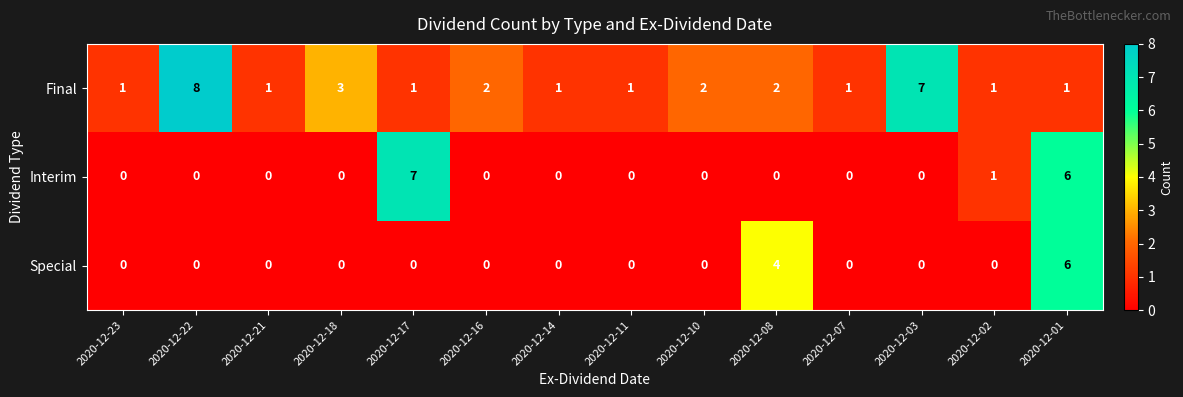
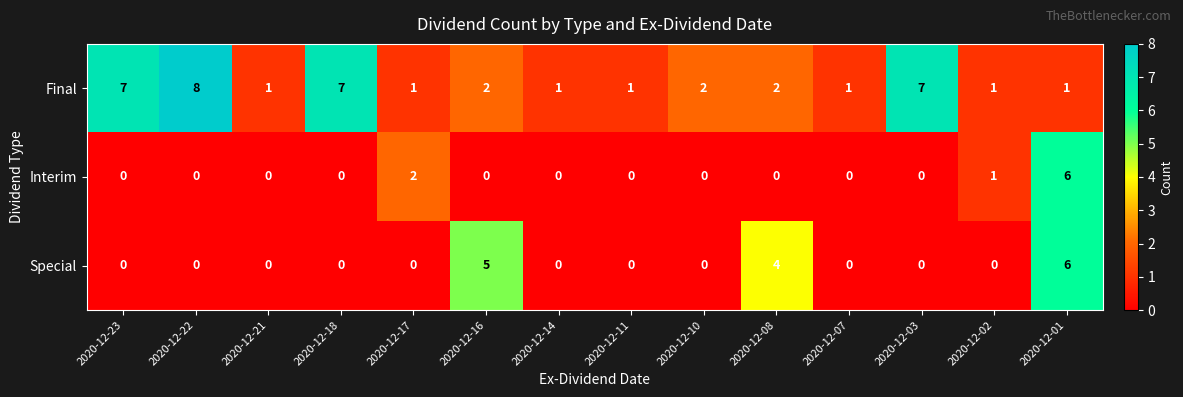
Final, 2020-12-23: 1 -> 7
Final, 2020-12-18: 3 -> 7
Interim, 2020-12-17: 7 -> 2
Special, 2020-12-16: 0 -> 5
